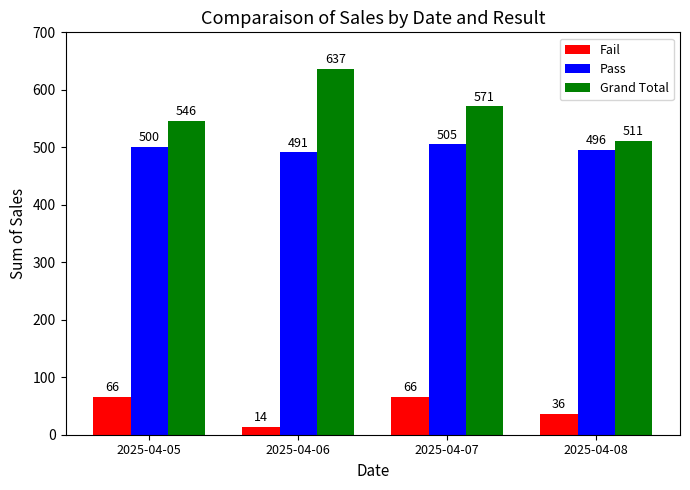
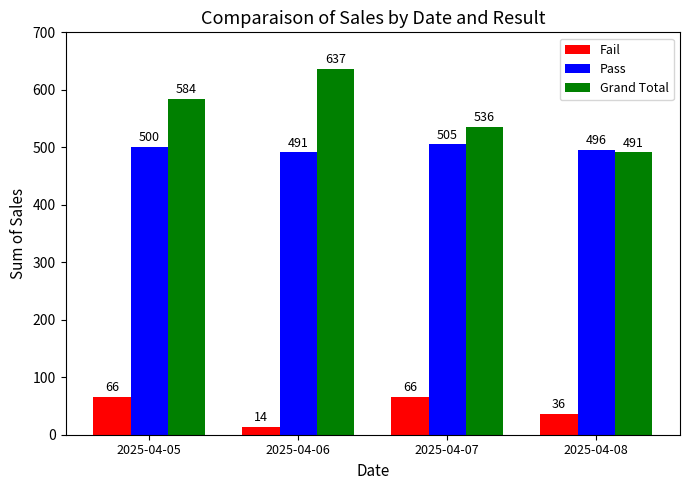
Grand Total, 2025-04-05: 546 -> 584
Grand Total, 2025-04-07: 571 -> 536
Grand Total, 2025-04-08: 511 -> 491
